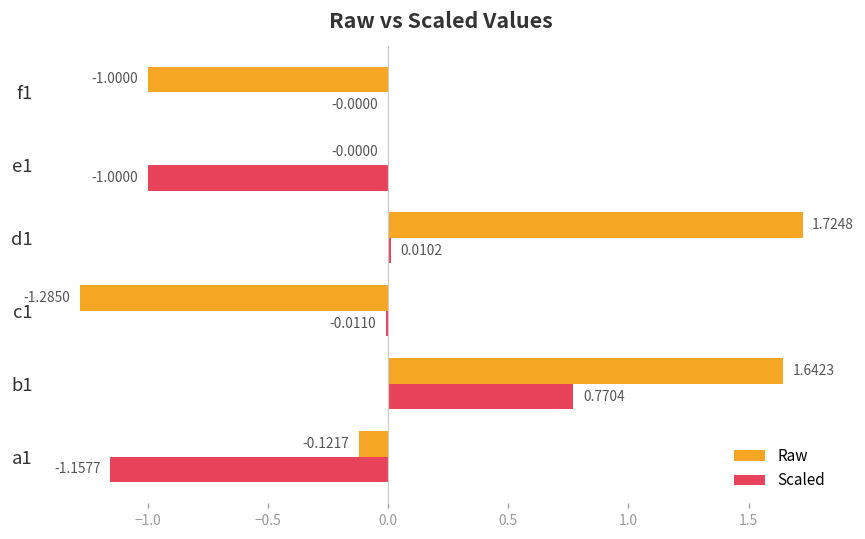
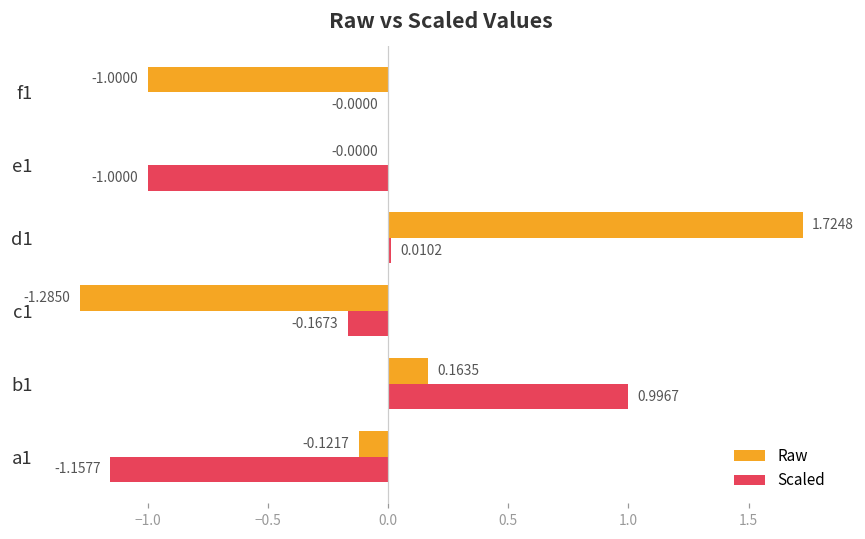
Scaled, c1: -0.0110 -> -0.1673
Raw, b1: 1.6423 -> 0.1635
Scaled, b1: 0.7704 -> 0.9967
